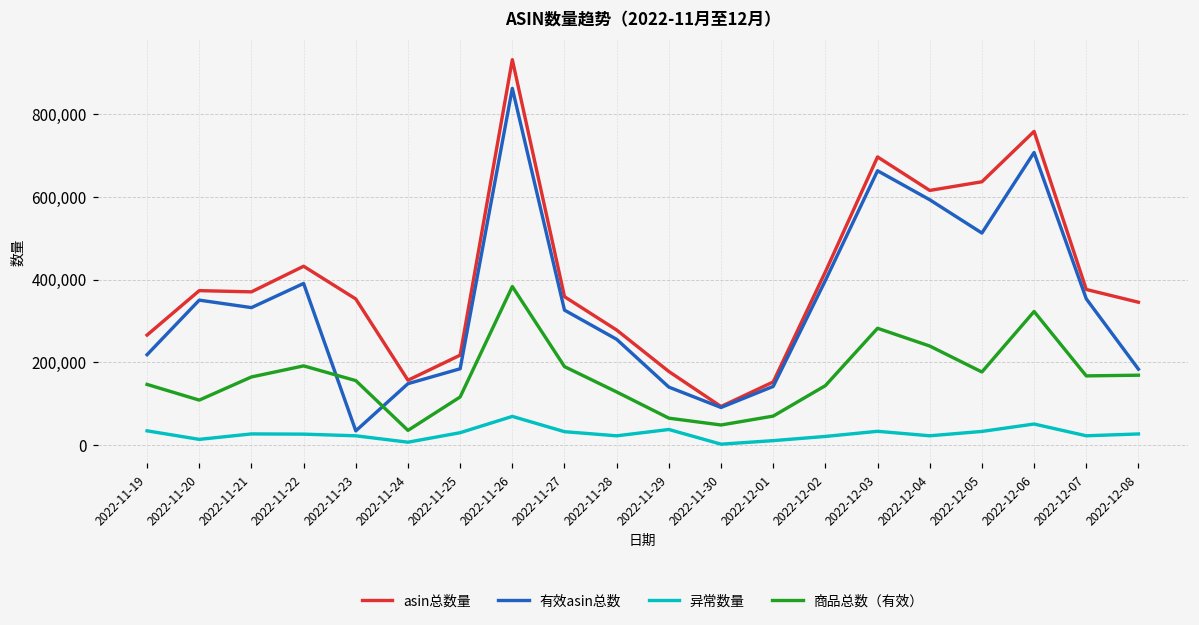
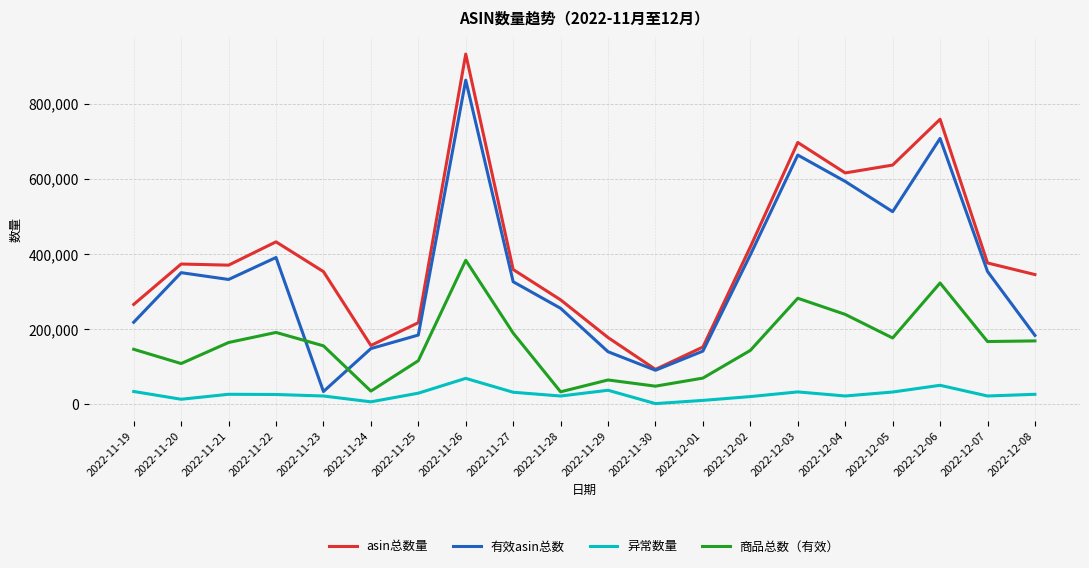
商品总数（有效）, 2022-11-28: 130,000 -> 30,000
